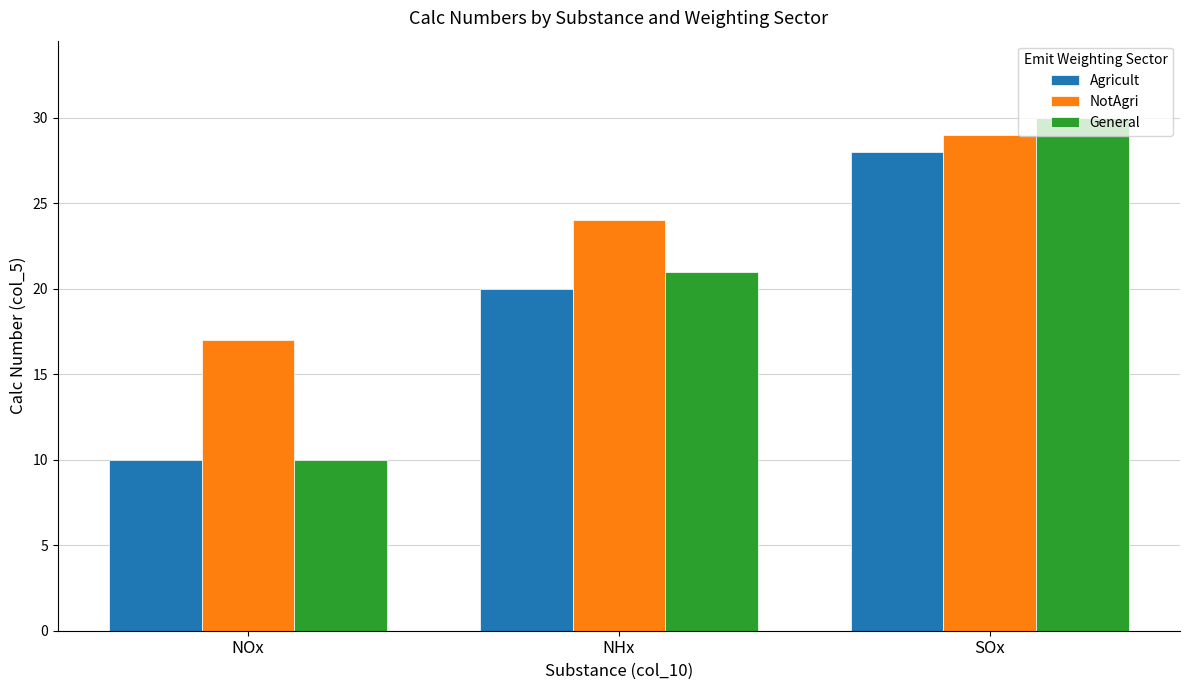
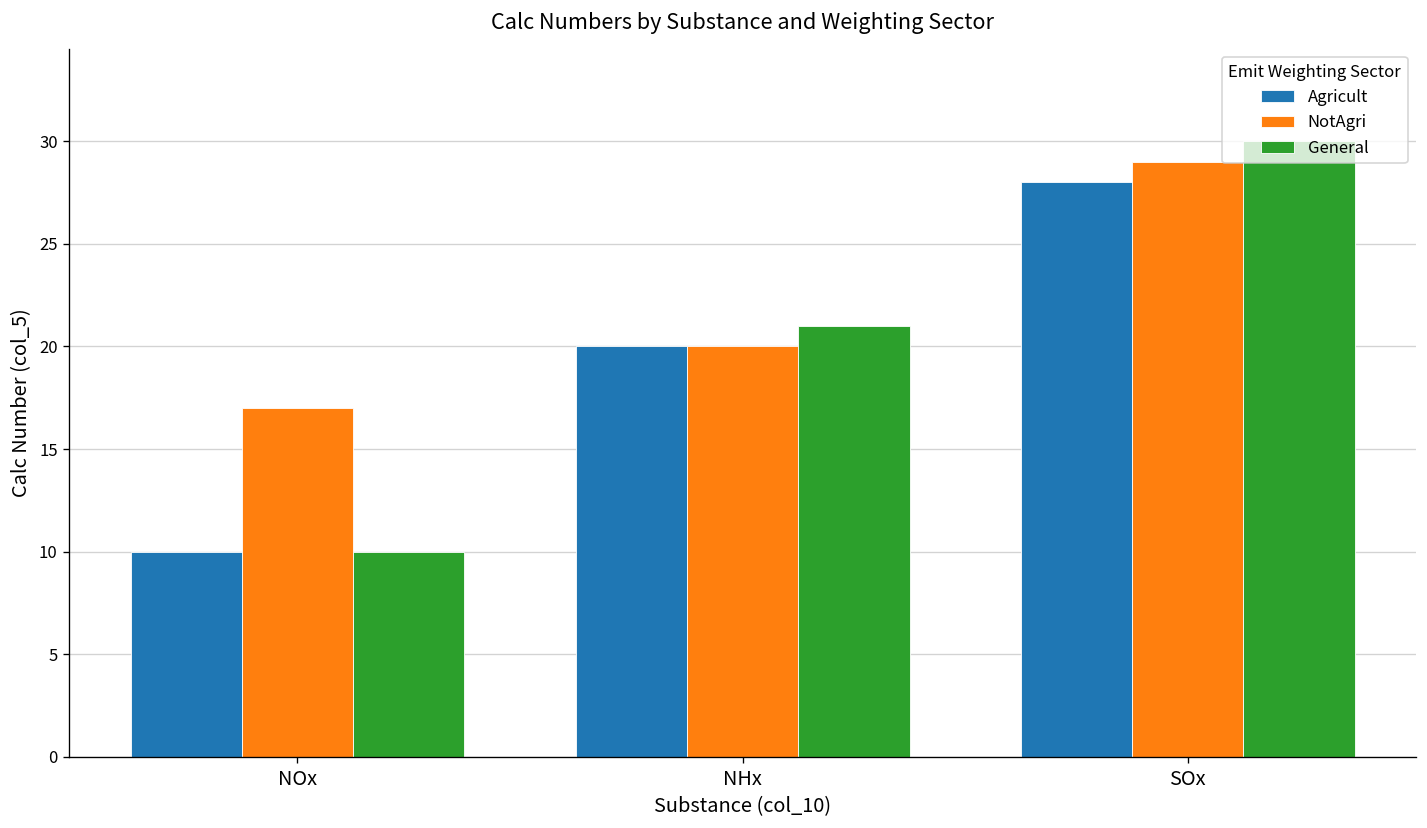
NotAgri, NHx: 24 -> 20
